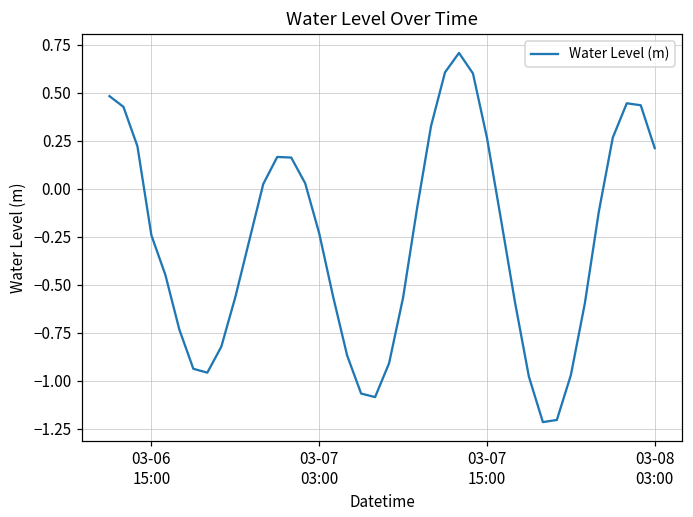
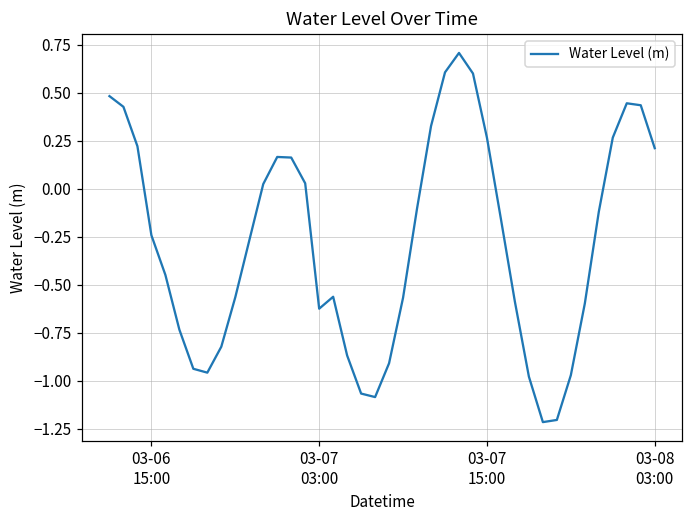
03-07 03:00: -0.23 -> -0.62
